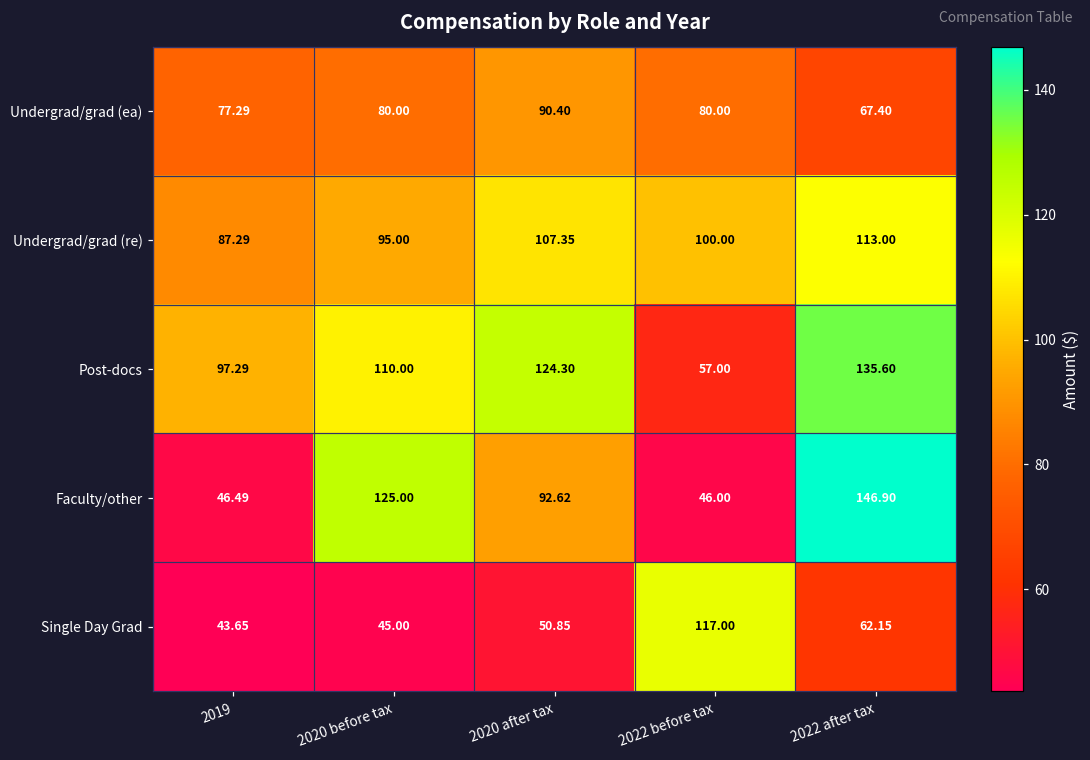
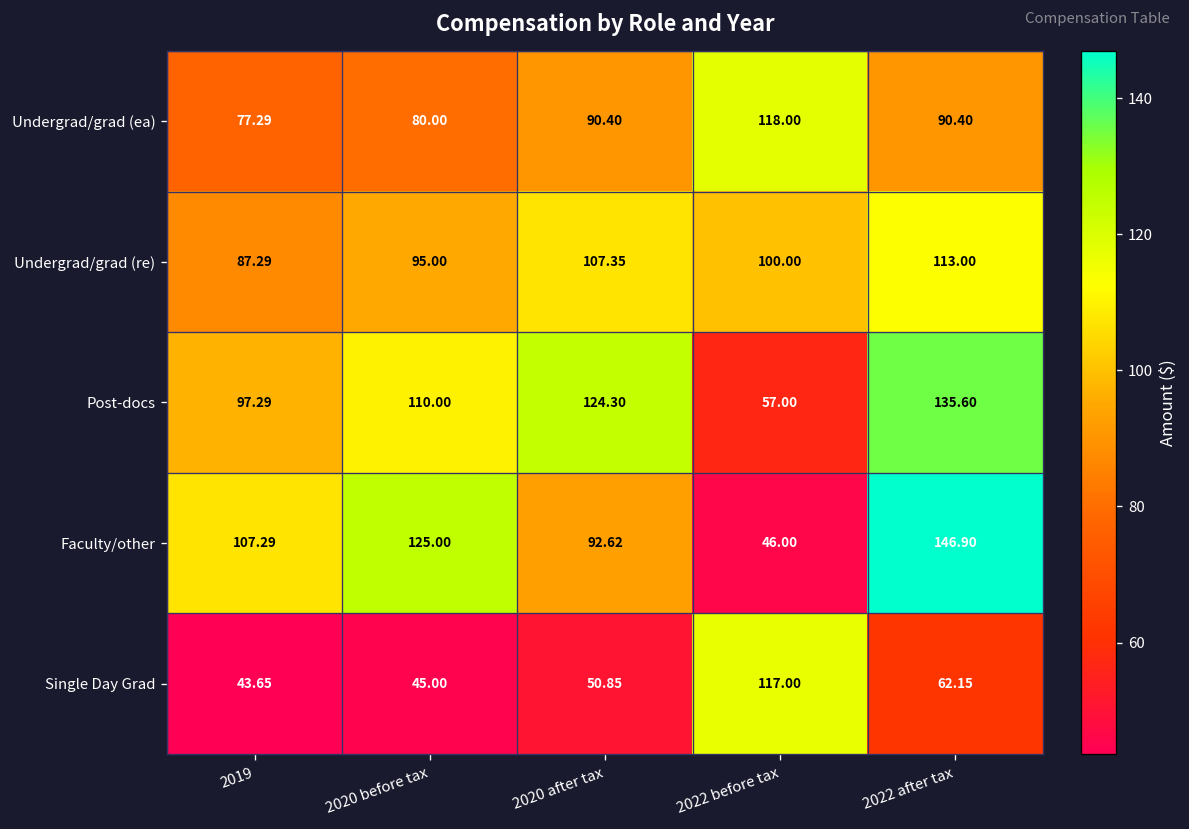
Undergrad/grad (ea), 2022 before tax: 80.00 -> 118.00
Undergrad/grad (ea), 2022 after tax: 67.40 -> 90.40
Faculty/other, 2019: 46.49 -> 107.29
